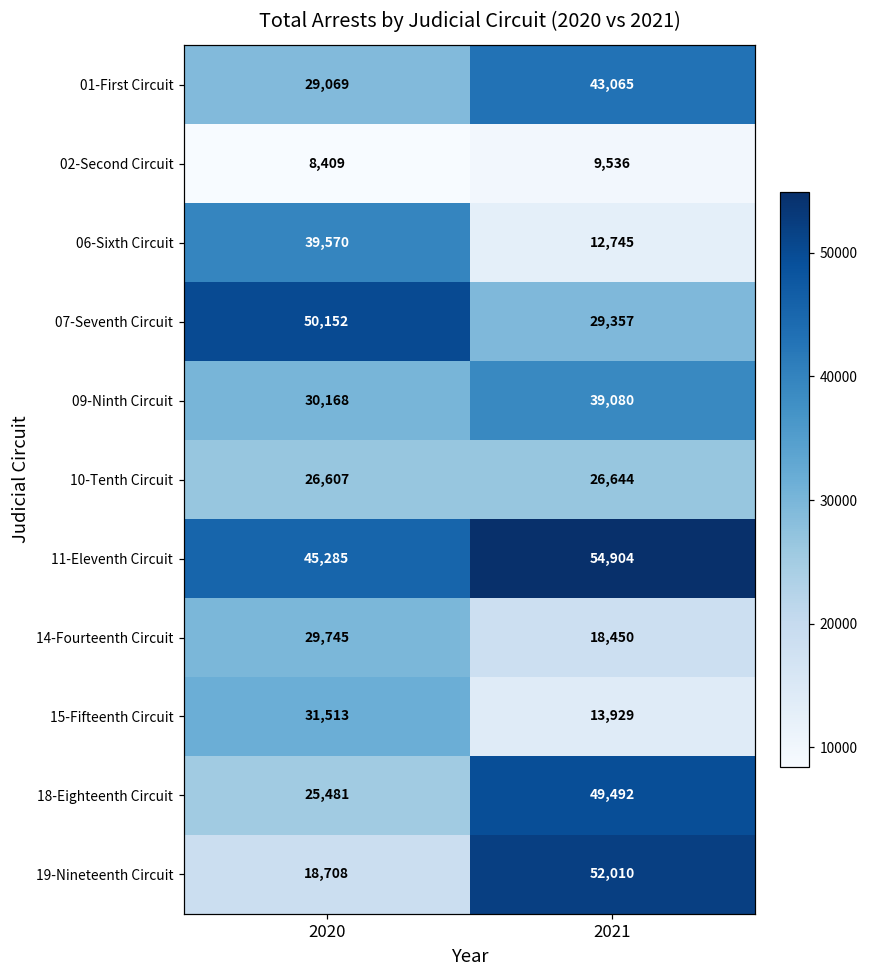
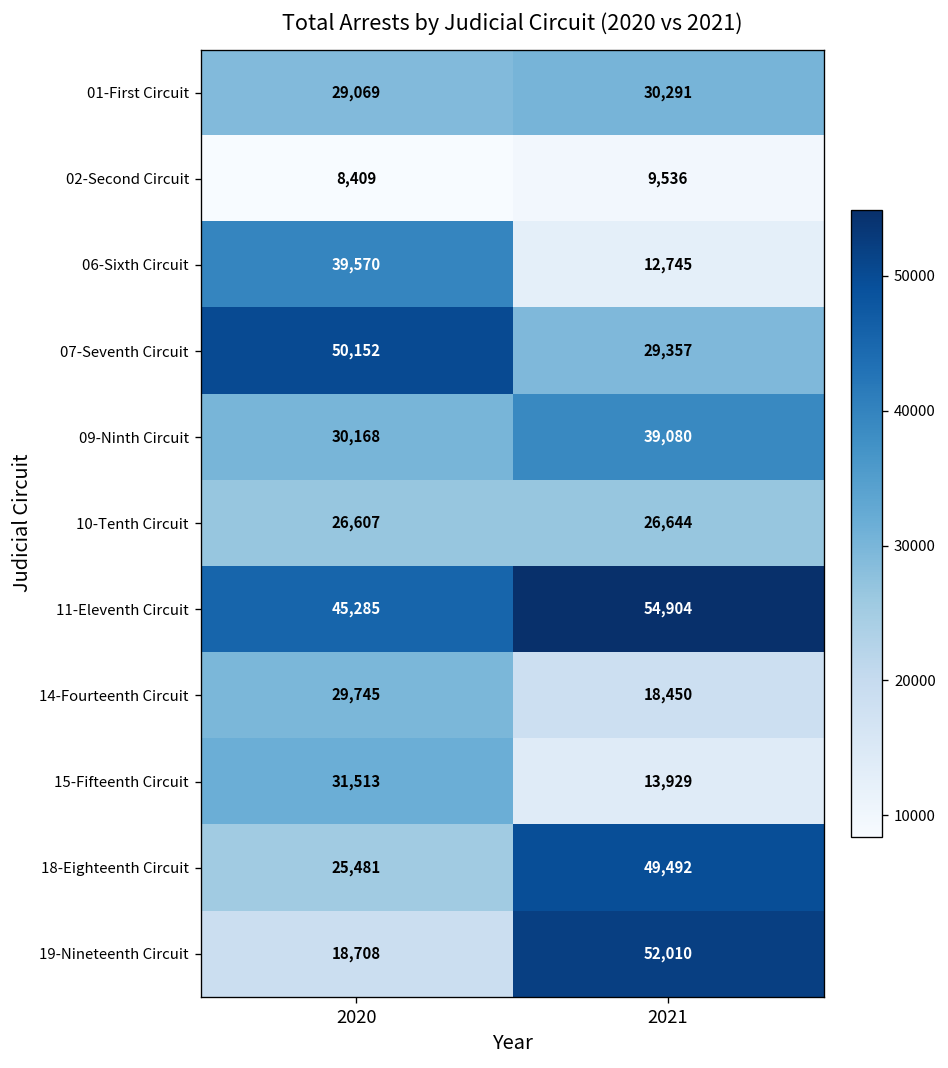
01-First Circuit, 2021: 43,065 -> 30,291
